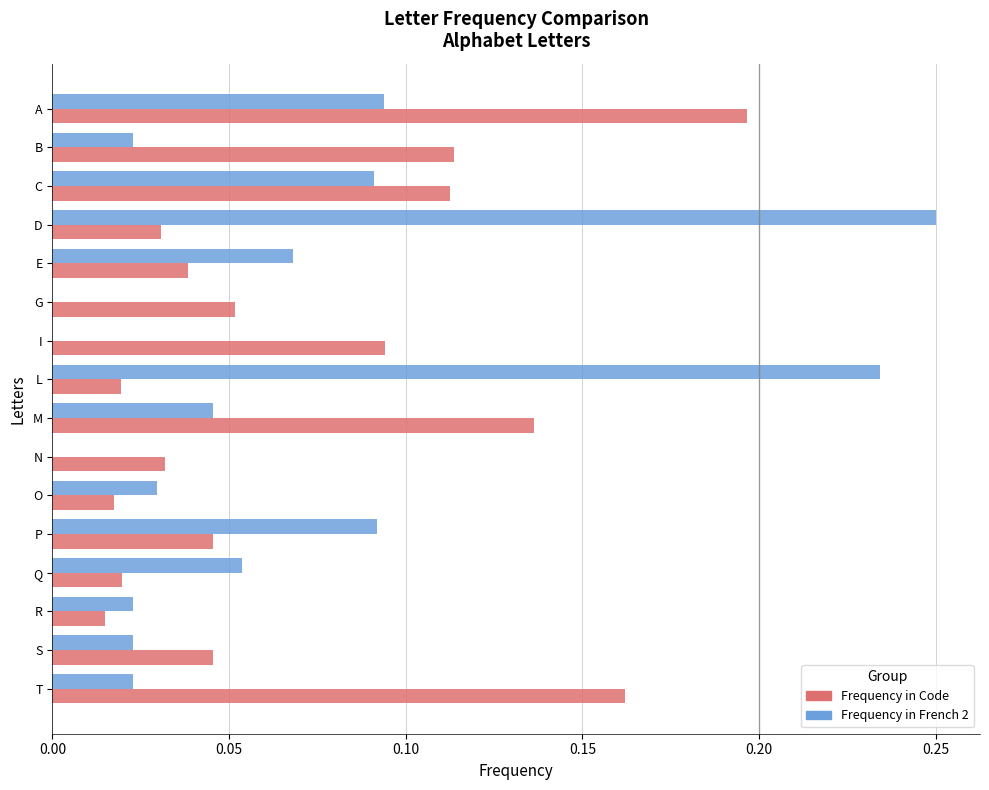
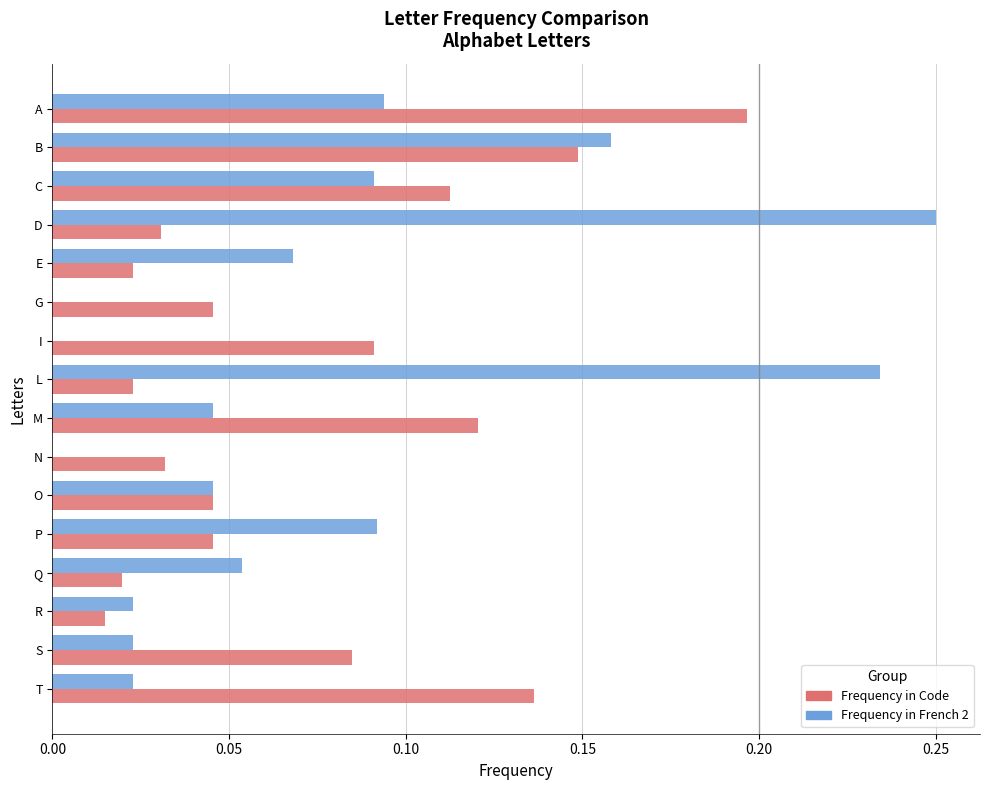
Frequency in French 2, B: 0.023 -> 0.158
Frequency in Code, B: 0.114 -> 0.149
Frequency in Code, E: 0.038 -> 0.023
Frequency in Code, G: 0.052 -> 0.045
Frequency in Code, I: 0.094 -> 0.091
Frequency in Code, L: 0.019 -> 0.023
Frequency in Code, M: 0.136 -> 0.121
Frequency in French 2, O: 0.029 -> 0.045
Frequency in Code, O: 0.017 -> 0.045
Frequency in Code, S: 0.045 -> 0.085
Frequency in Code, T: 0.162 -> 0.136
